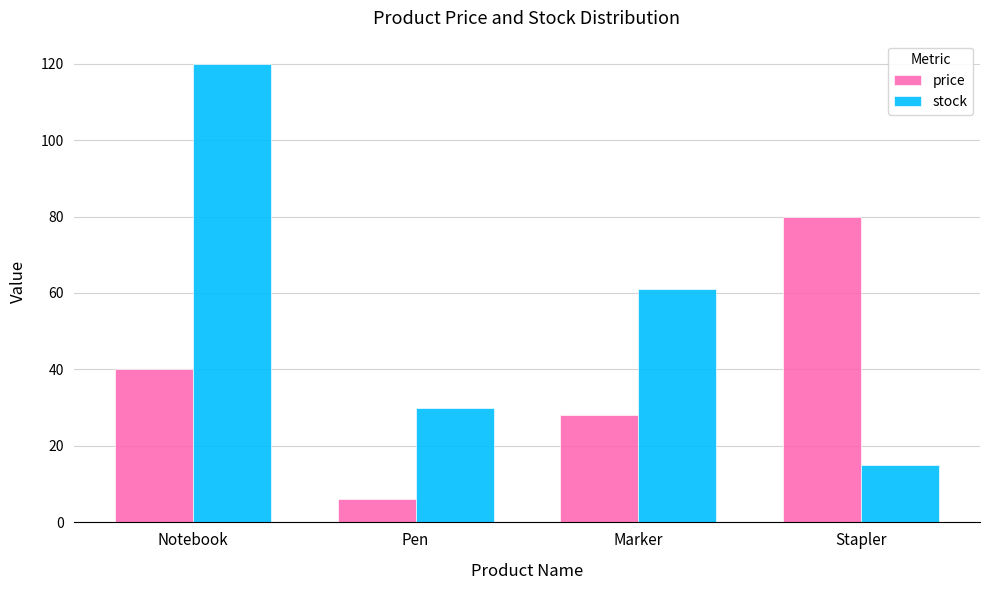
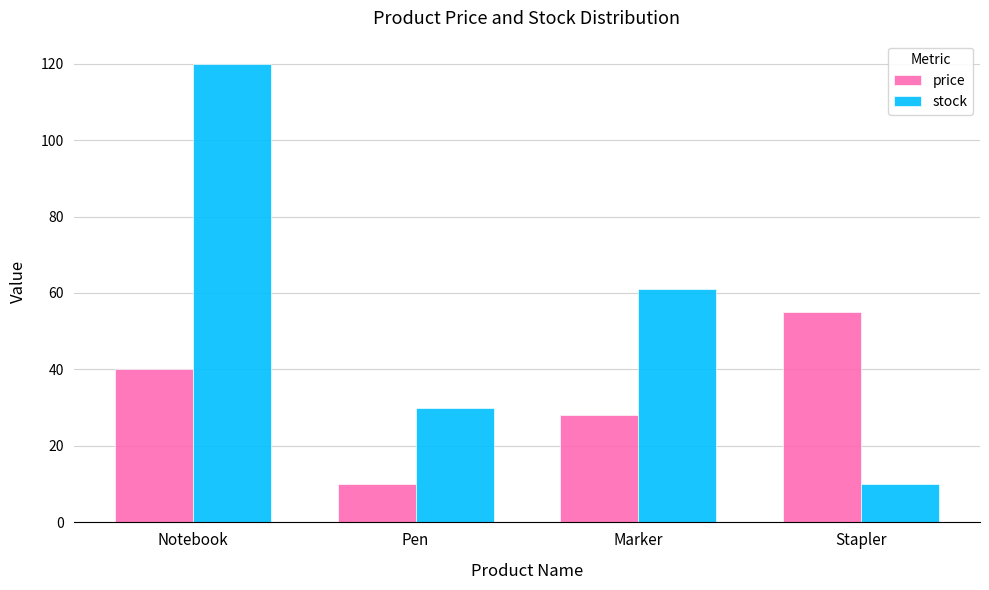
price, Pen: 6 -> 10
price, Stapler: 80 -> 55
stock, Stapler: 15 -> 10
